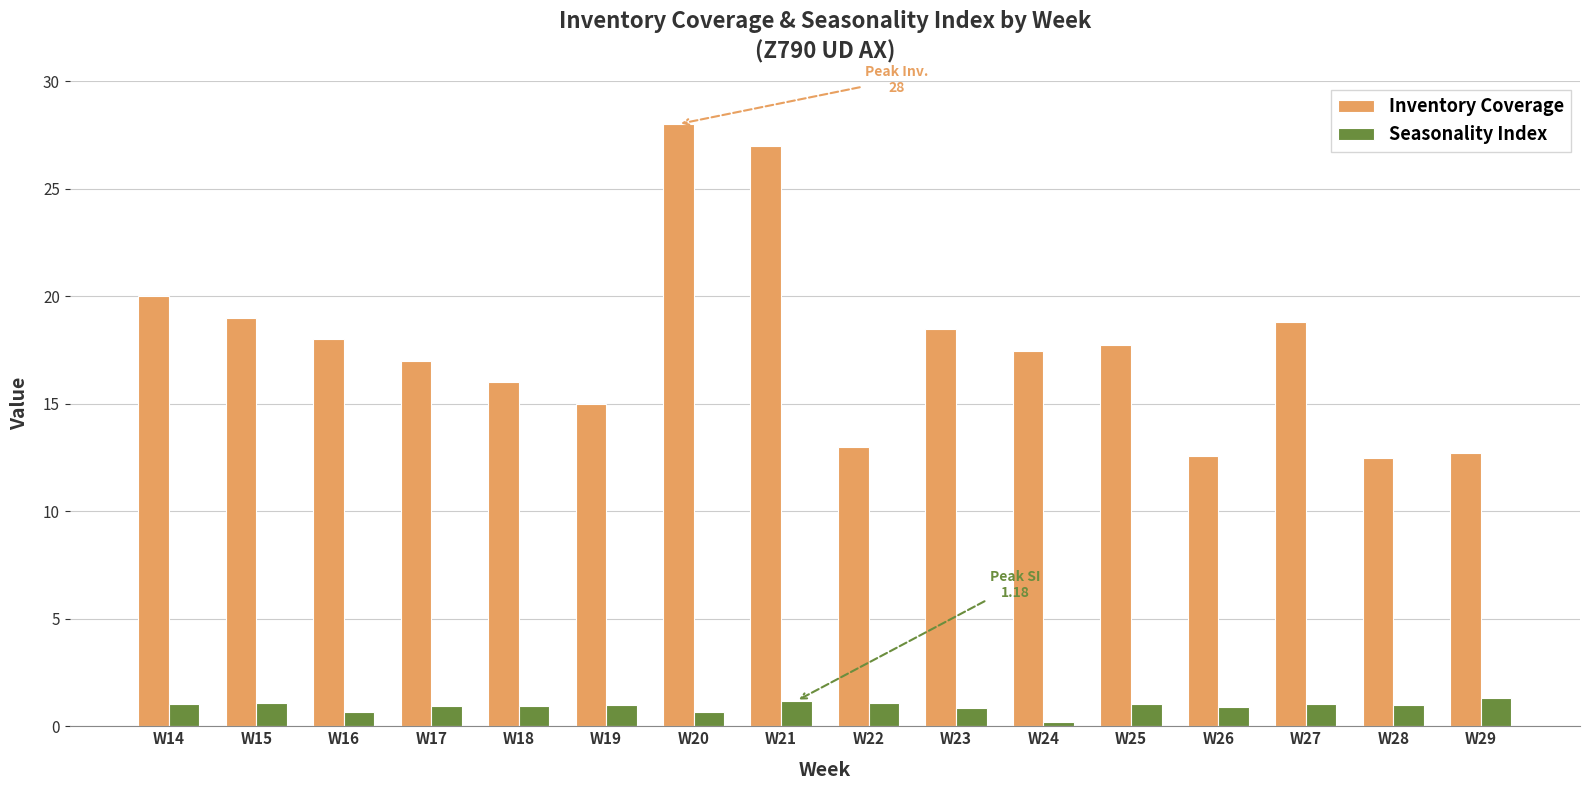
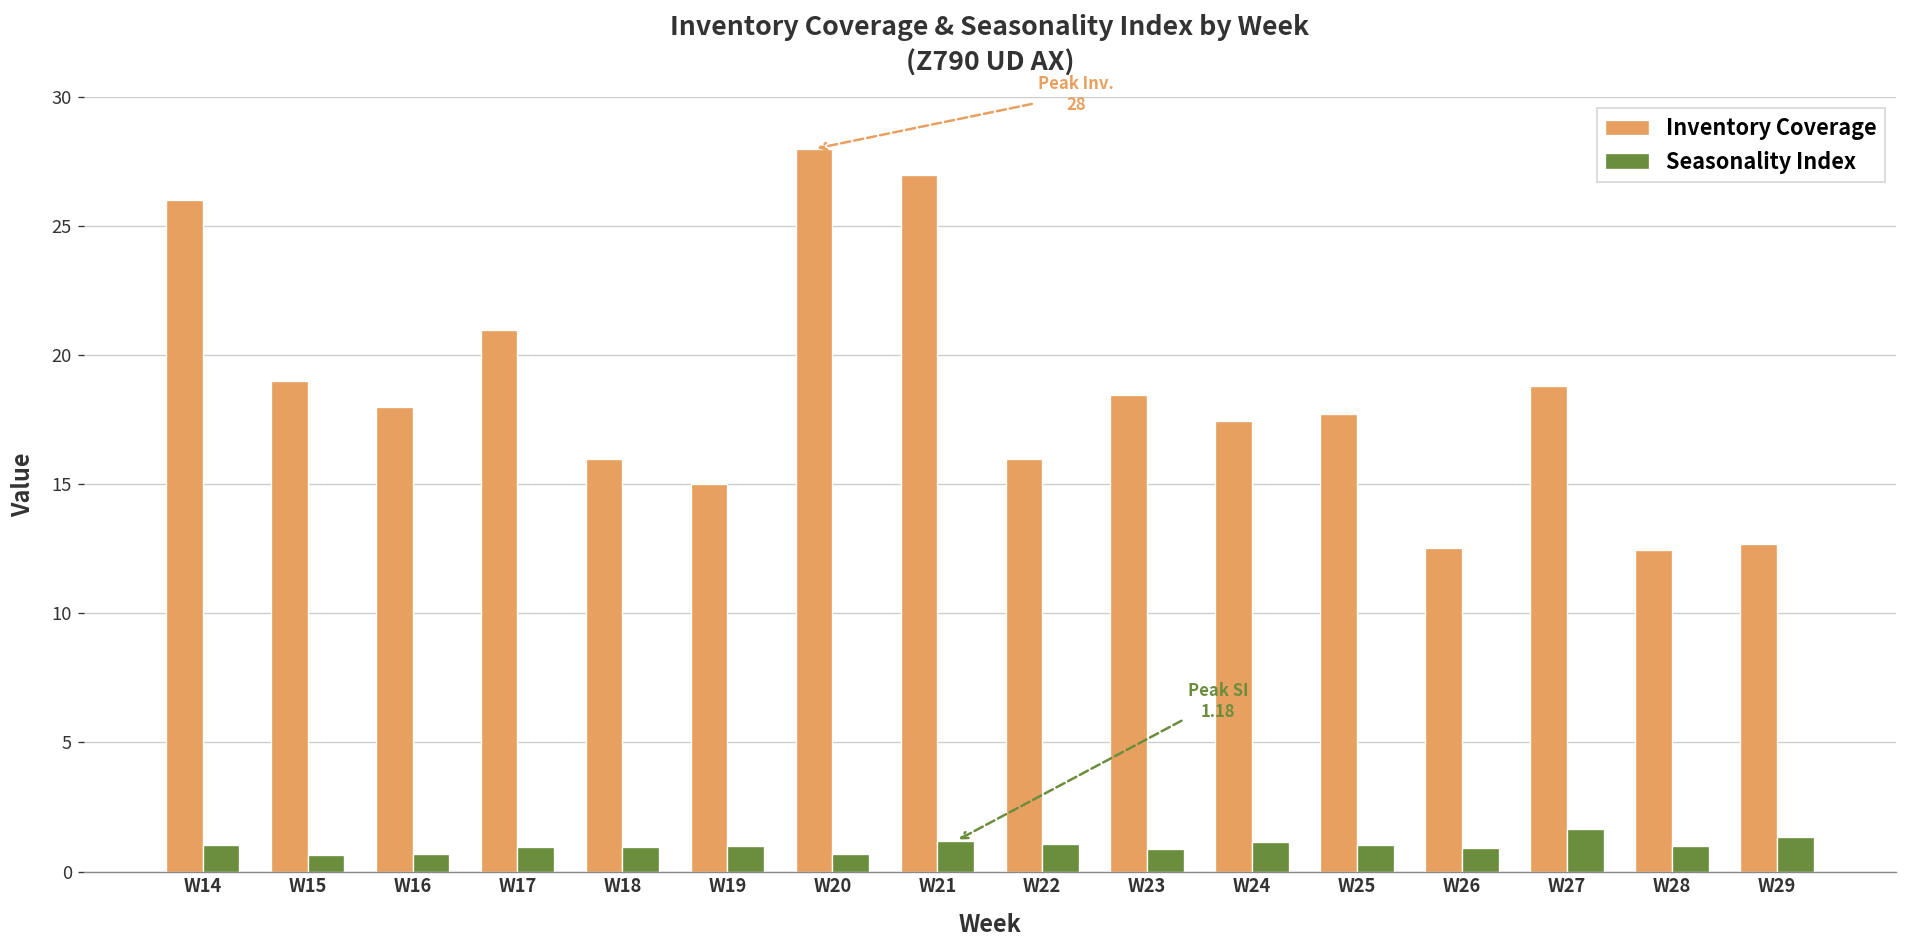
Inventory Coverage, W14: 20 -> 26
Seasonality Index, W15: 1.1 -> 0.6
Inventory Coverage, W17: 17 -> 21
Inventory Coverage, W22: 13 -> 16
Seasonality Index, W24: 0.2 -> 1.2
Seasonality Index, W27: 1.1 -> 1.6
